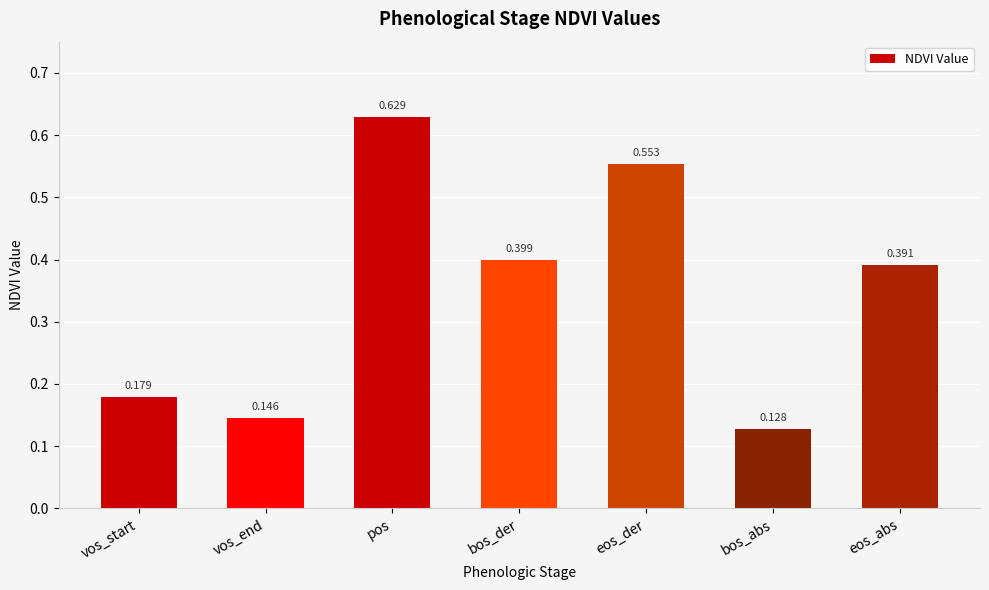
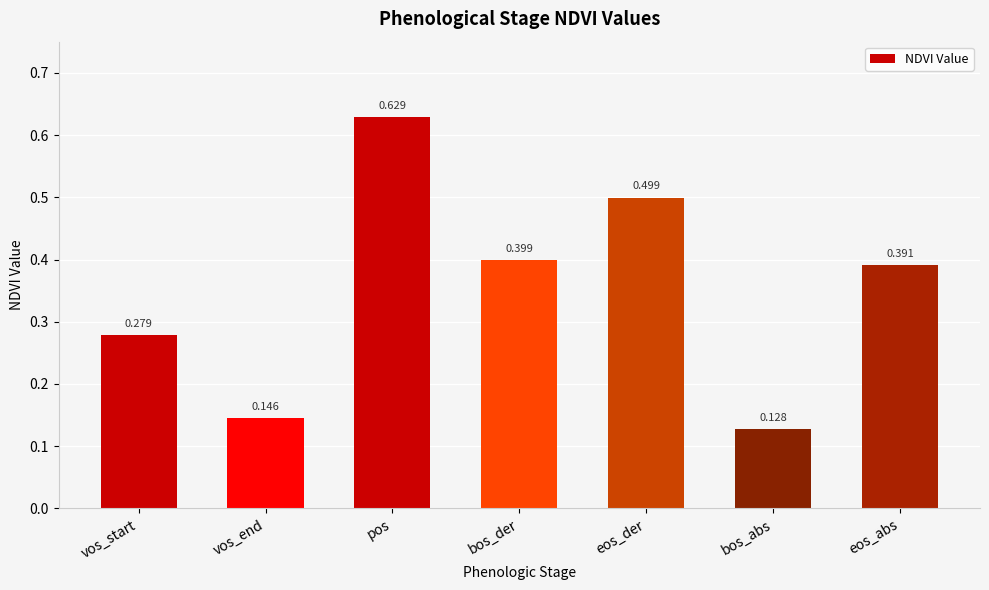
vos_start: 0.179 -> 0.279
eos_der: 0.553 -> 0.499
